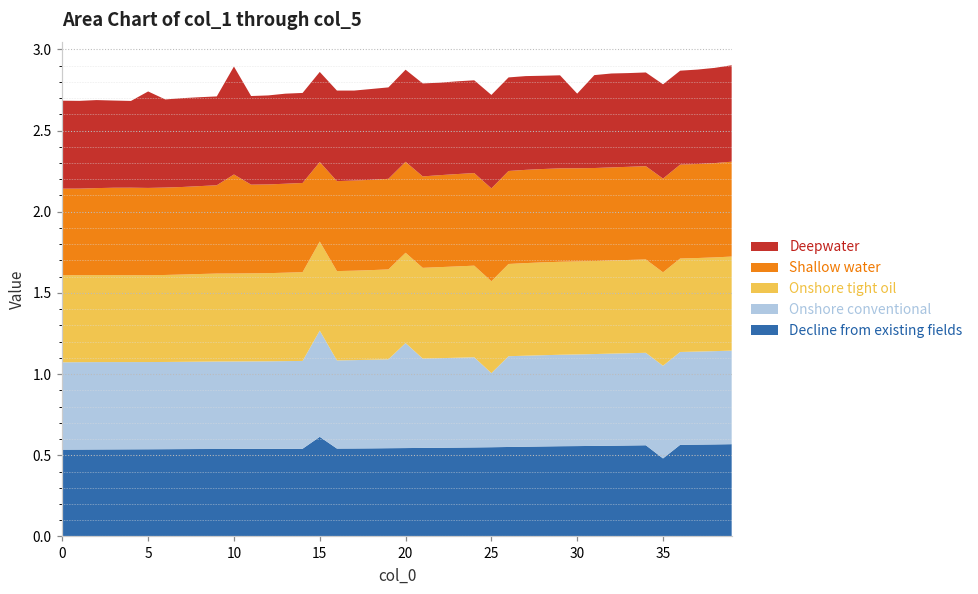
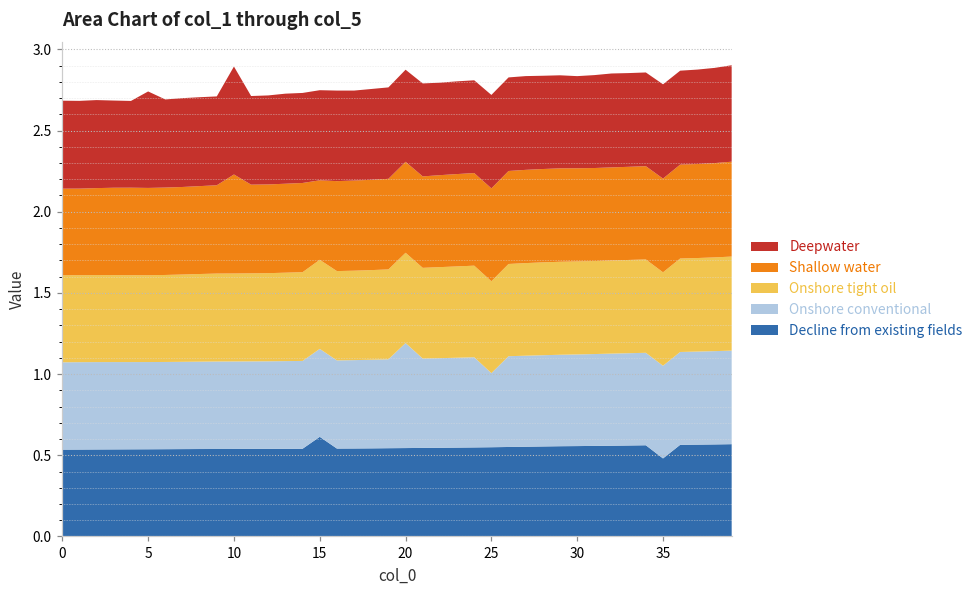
Onshore conventional, 15: 0.65 -> 0.54
Deepwater, 30: 0.46 -> 0.57
